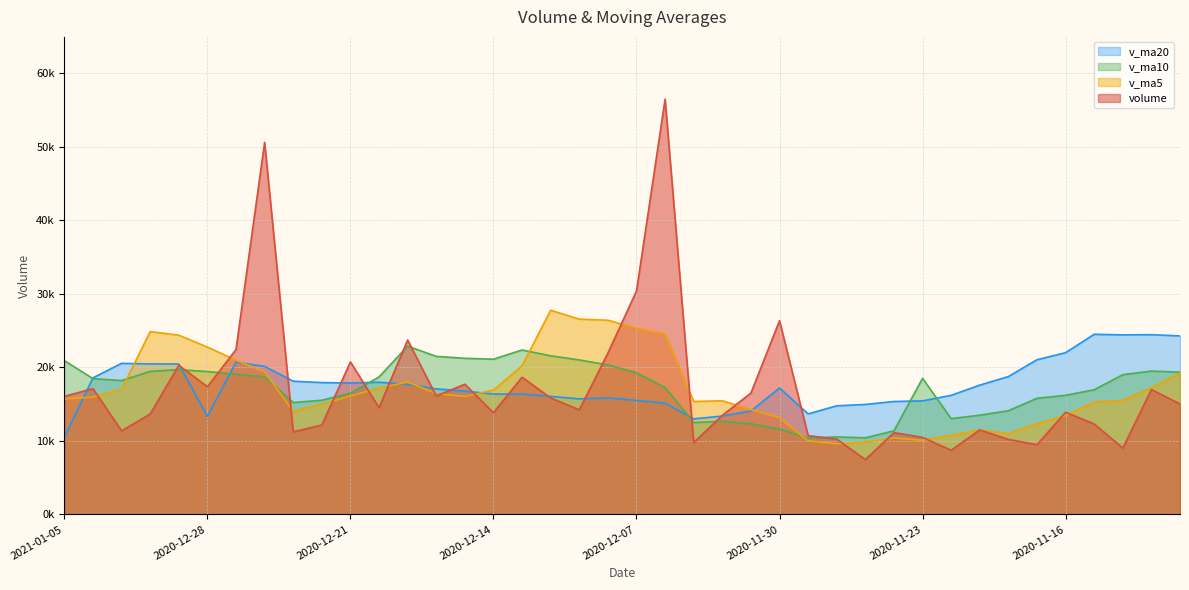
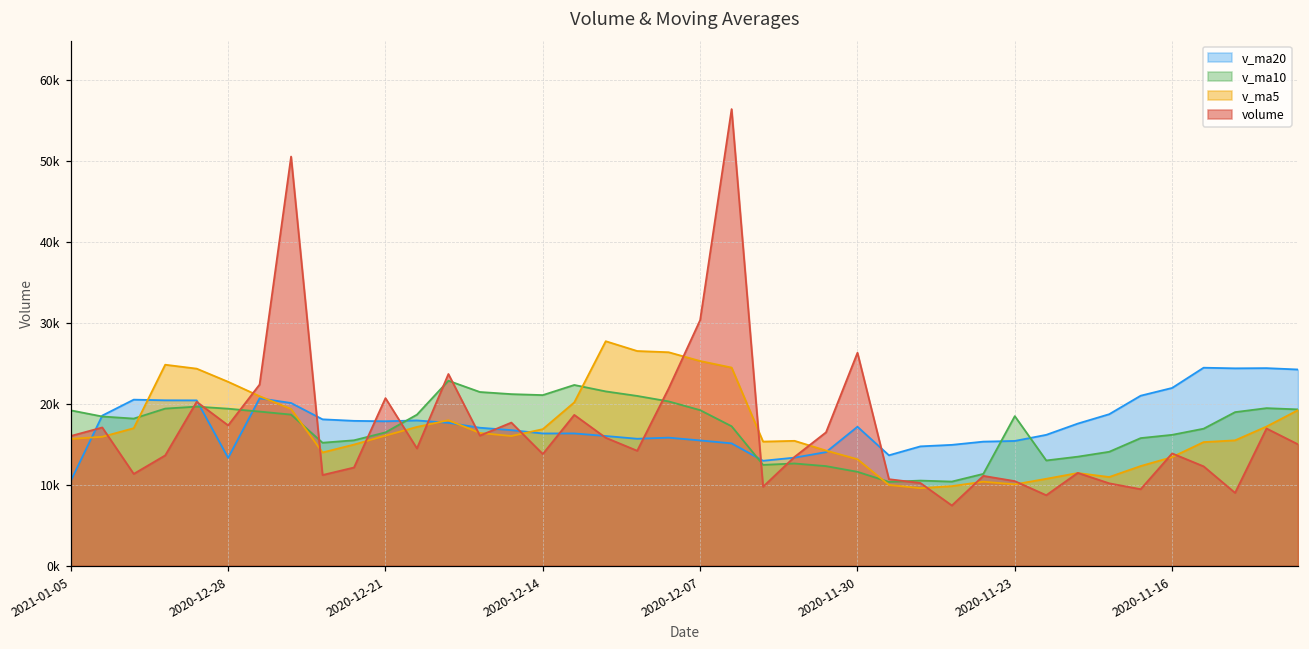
v_ma10, 2021-01-05: 21000 -> 19000
